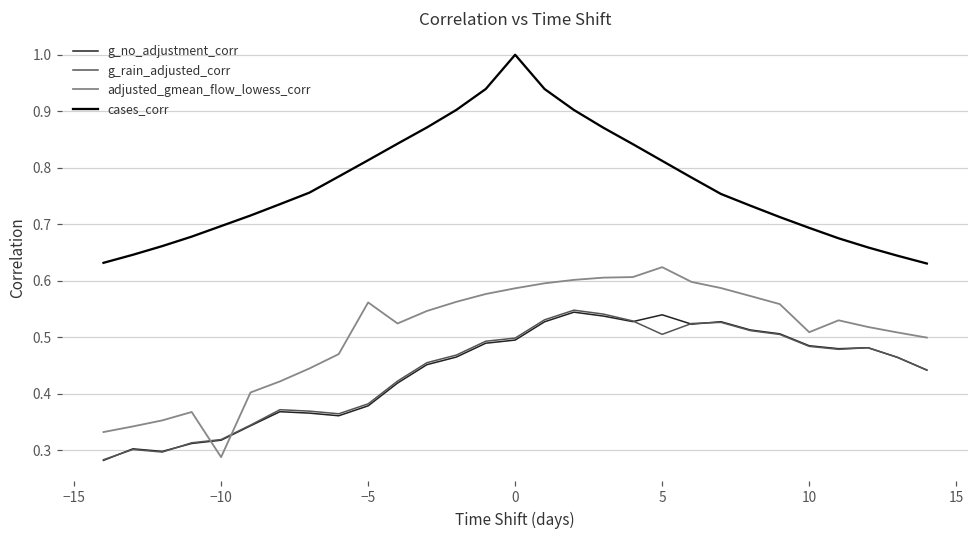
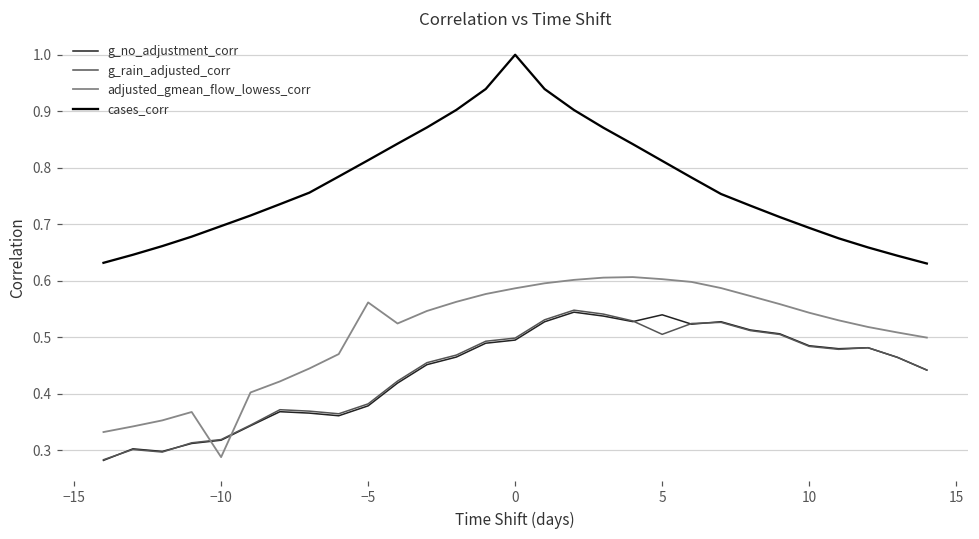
adjusted_gmean_flow_lowess_corr, 5: 0.62 -> 0.60
adjusted_gmean_flow_lowess_corr, 10: 0.51 -> 0.54
